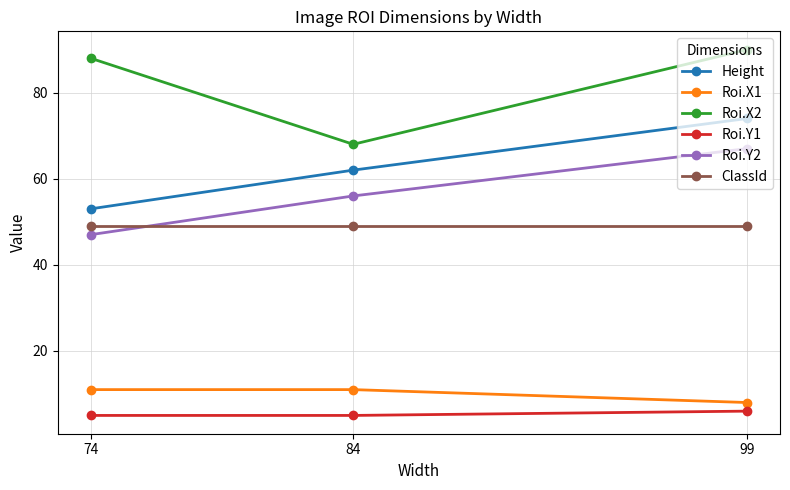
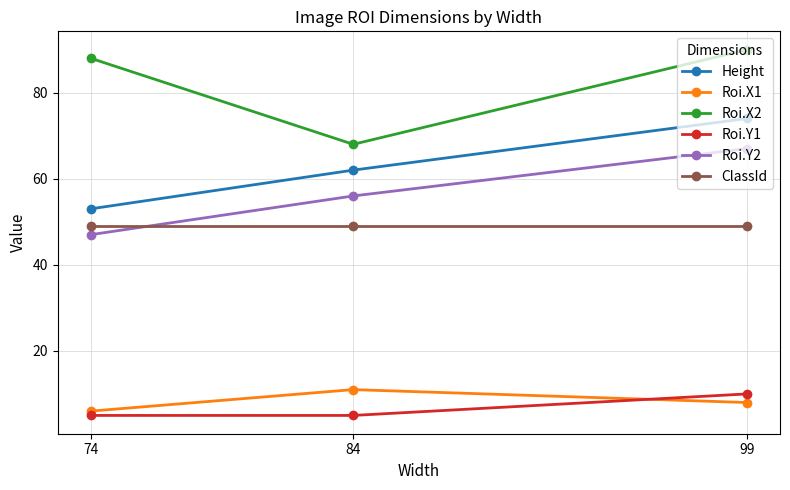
Roi.X1, 74: 11 -> 6
Roi.Y1, 99: 6 -> 10
